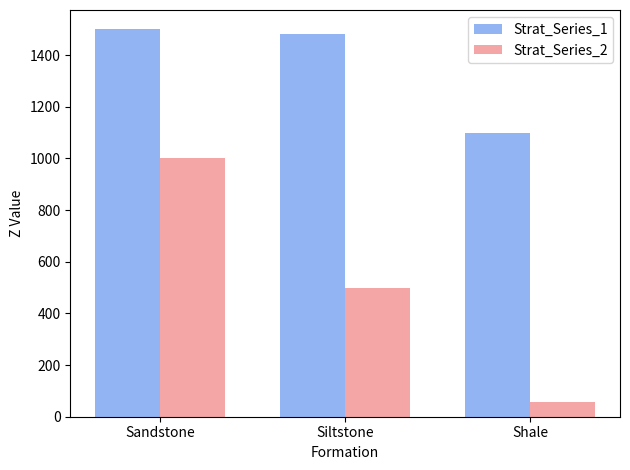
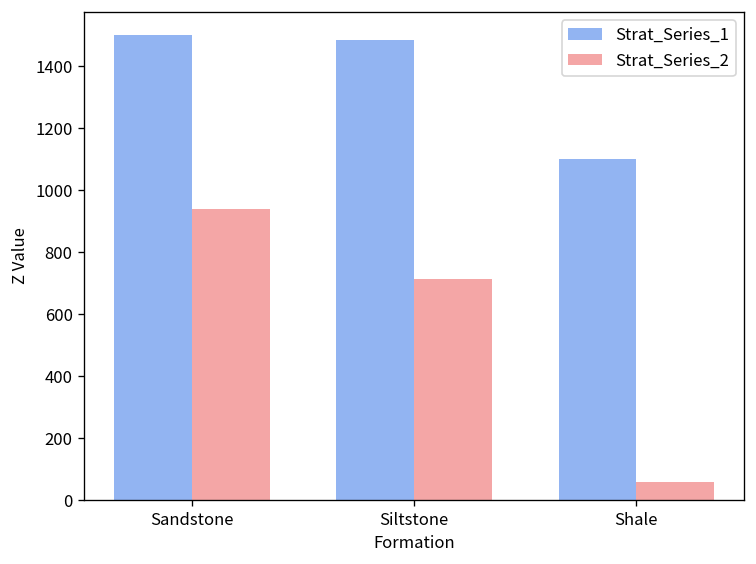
Strat_Series_2, Sandstone: 1000 -> 940
Strat_Series_2, Siltstone: 500 -> 710
